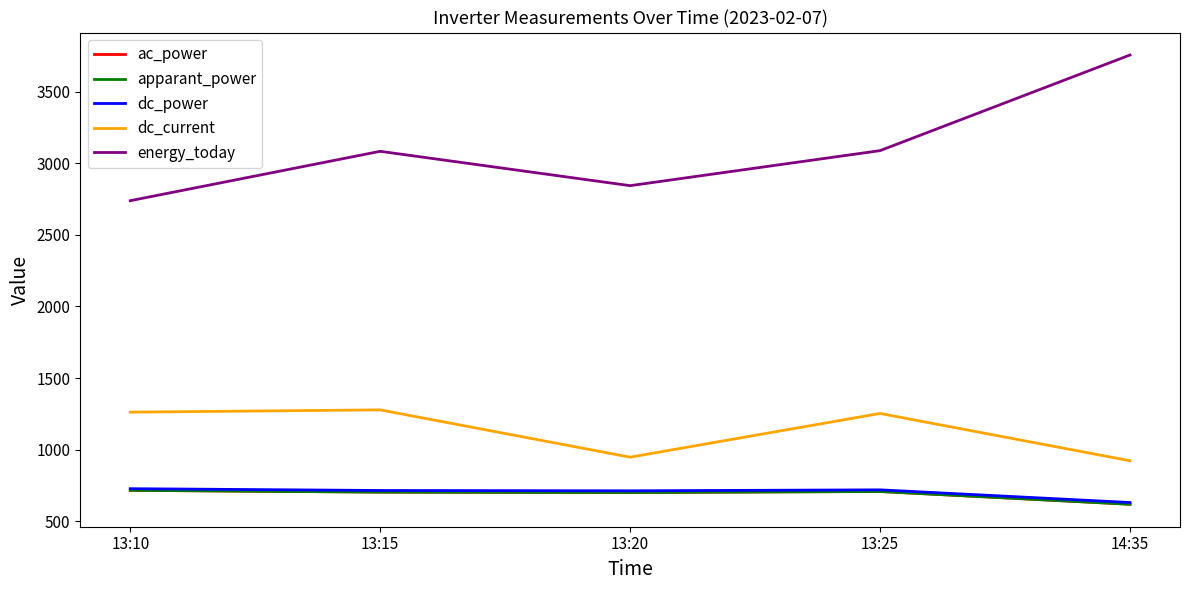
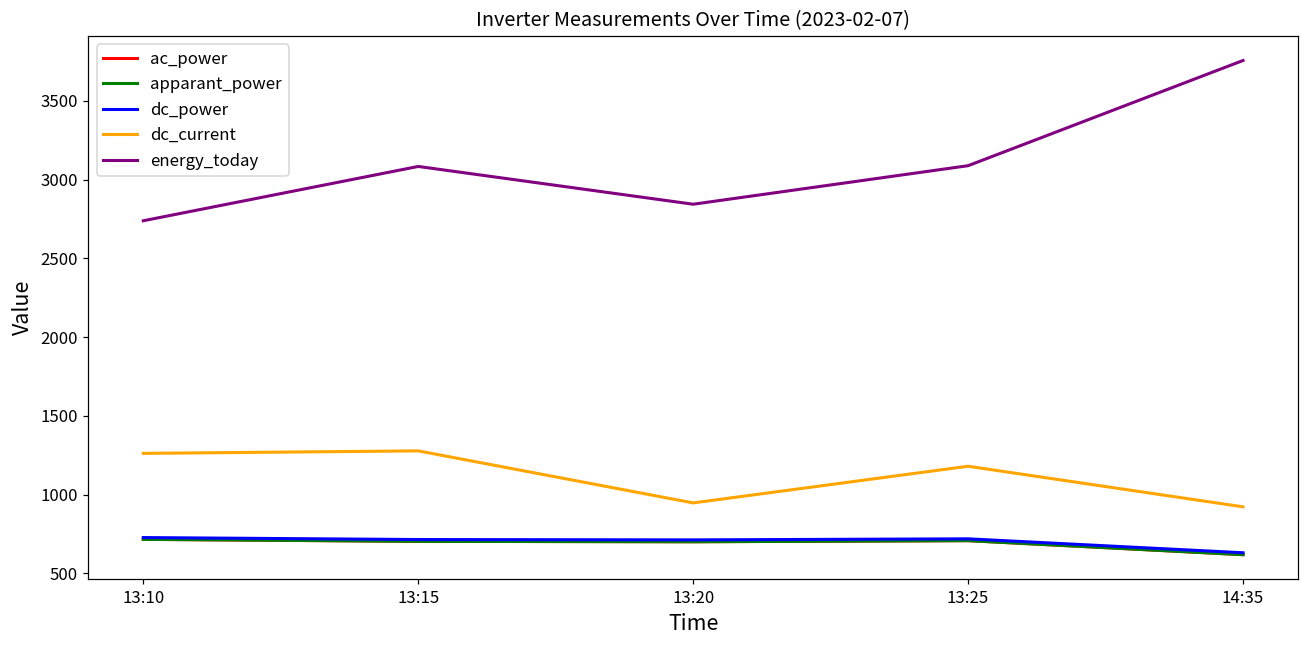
dc_current, 13:25: 1250 -> 1180
